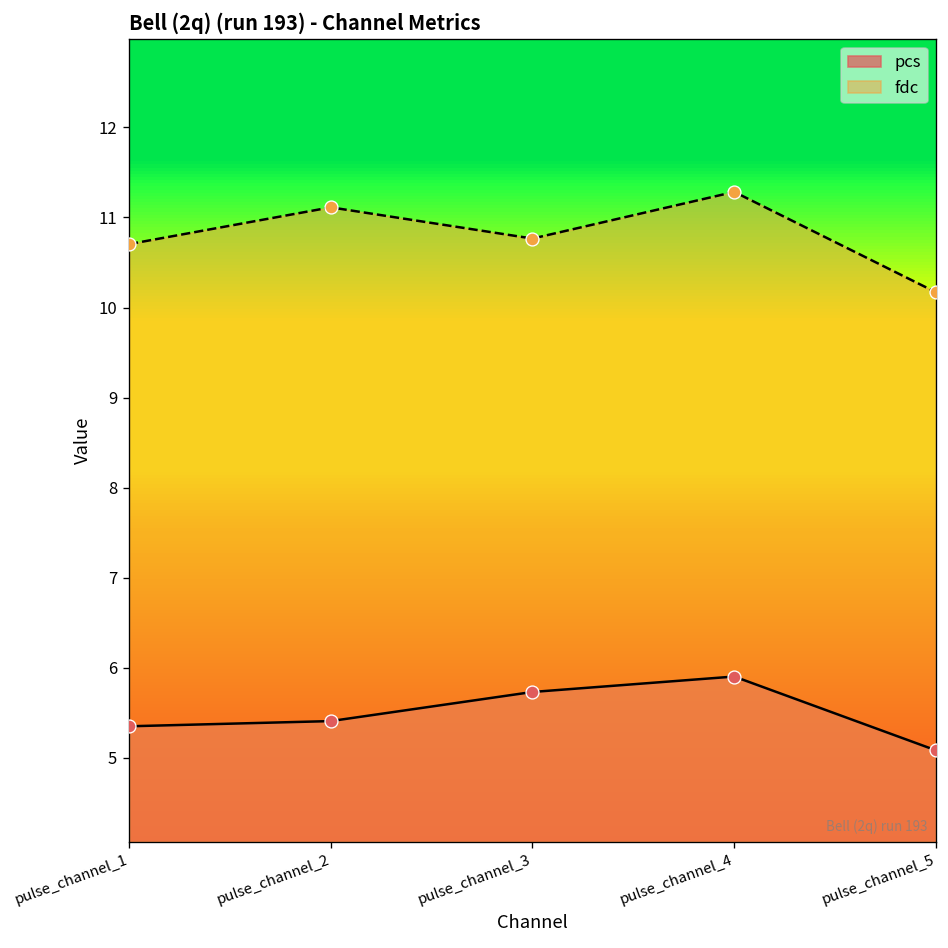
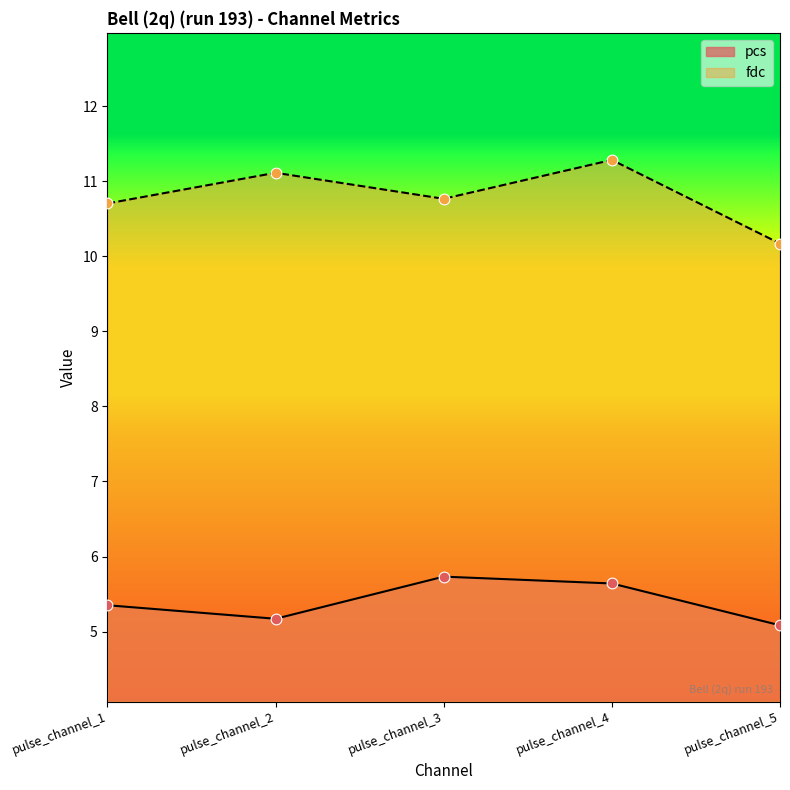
pcs, pulse_channel_2: 5.4 -> 5.2
pcs, pulse_channel_4: 5.9 -> 5.6
